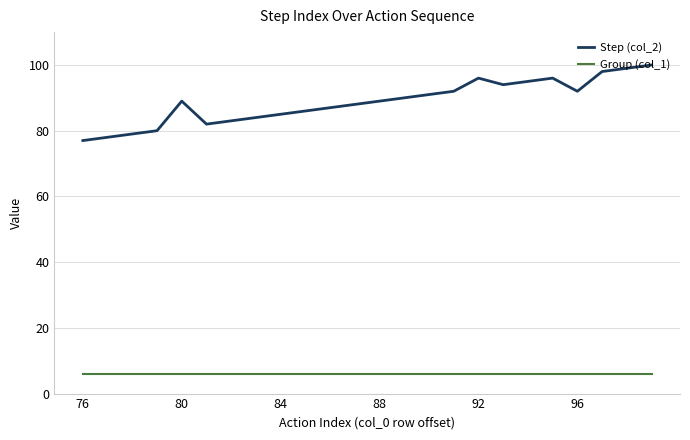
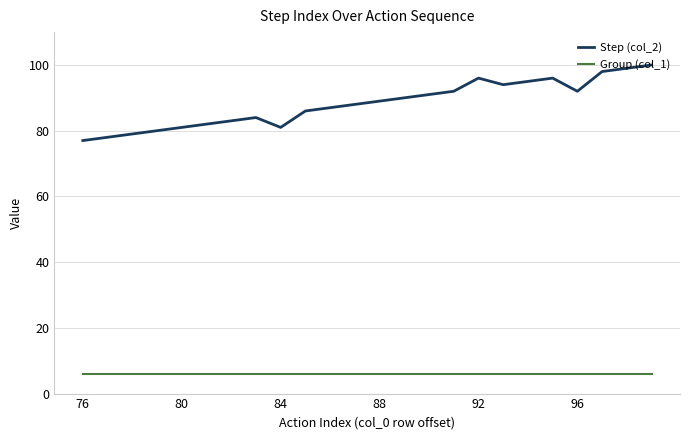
Step (col_2), 80: 89 -> 81
Step (col_2), 84: 85 -> 81
